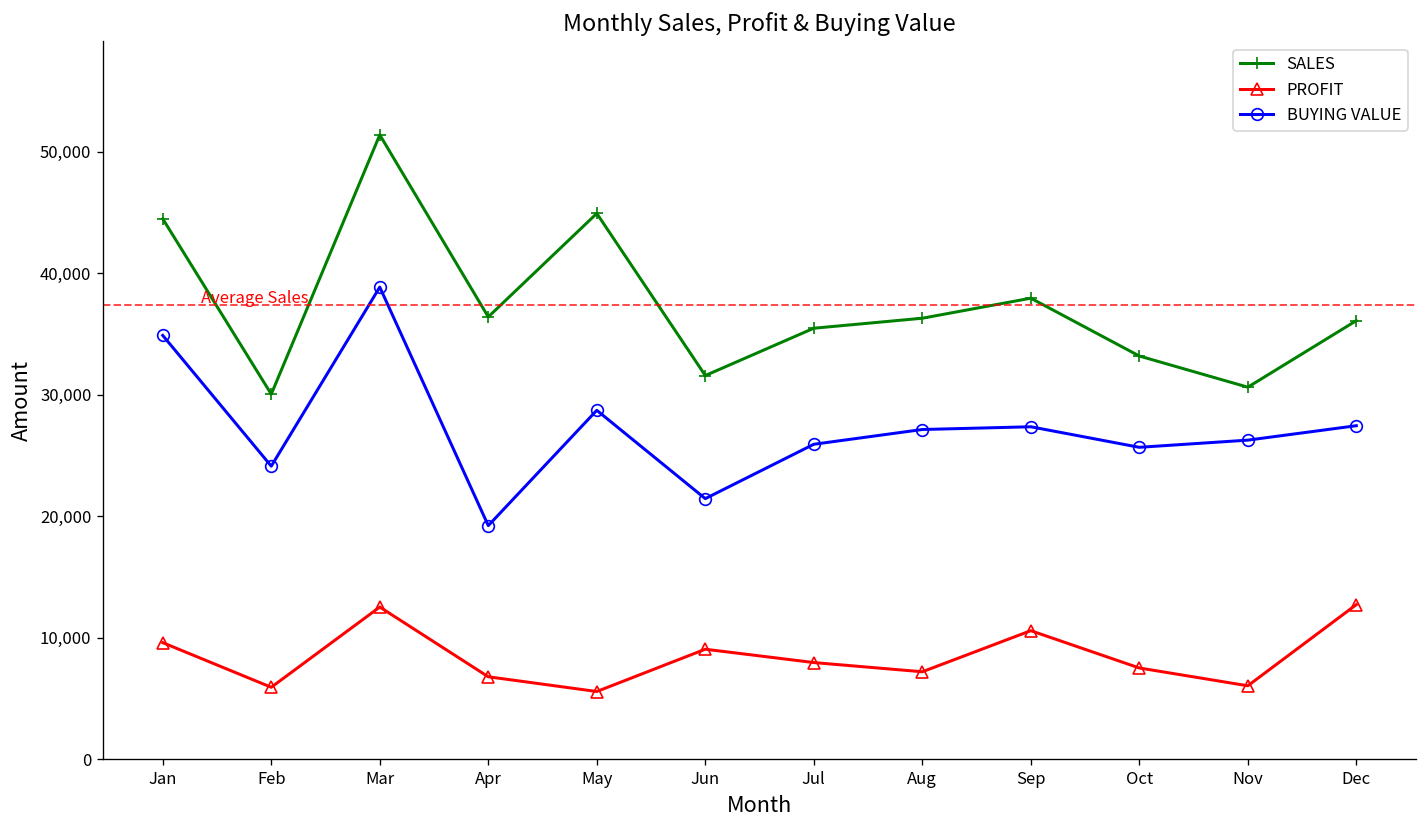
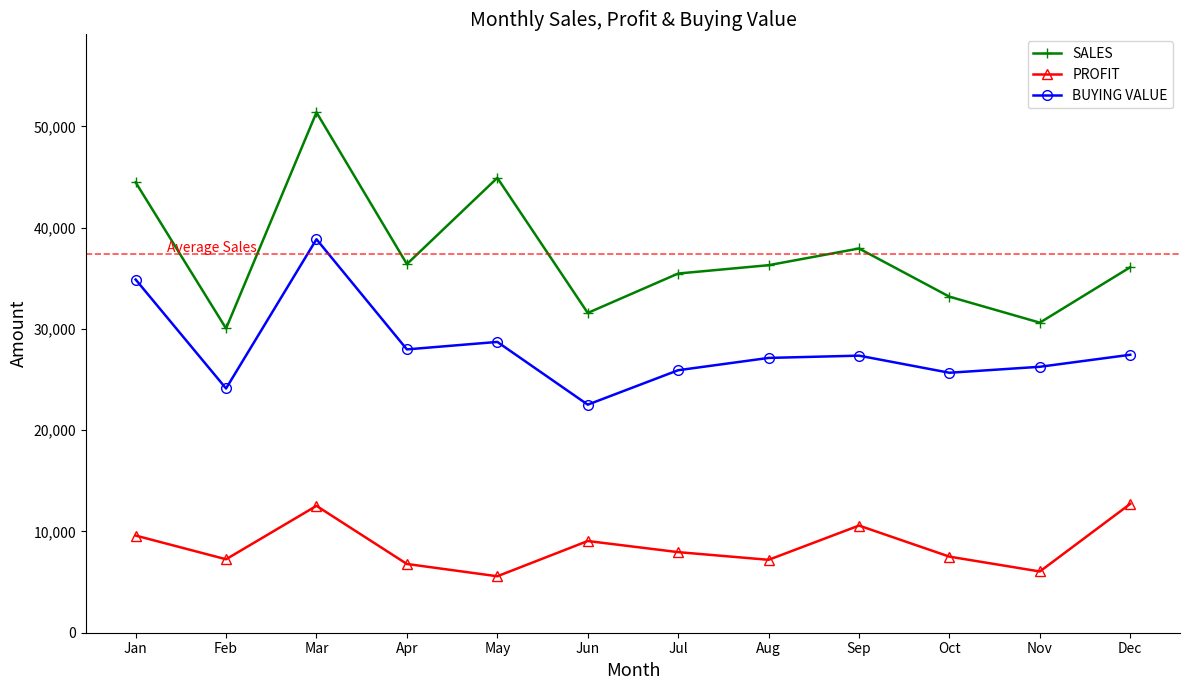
PROFIT, Feb: 5,900 -> 7,300
BUYING VALUE, Apr: 19,200 -> 28,000
BUYING VALUE, Jun: 21,500 -> 22,500
